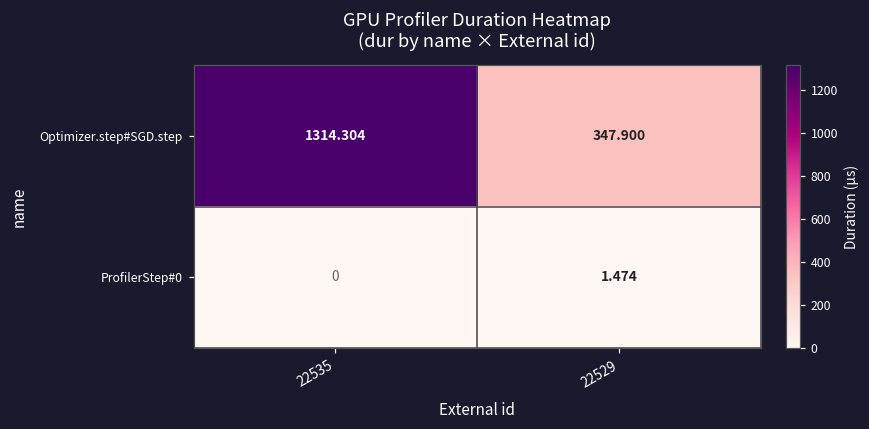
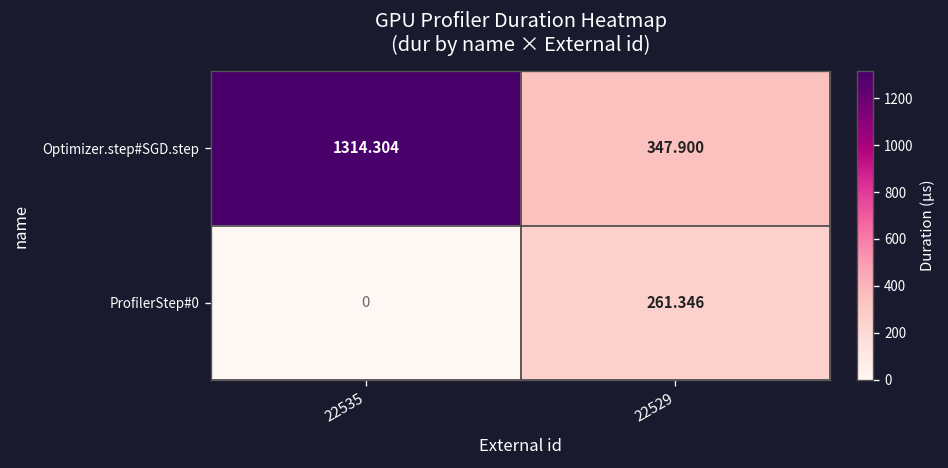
ProfilerStep#0, 22529: 1.474 -> 261.346
